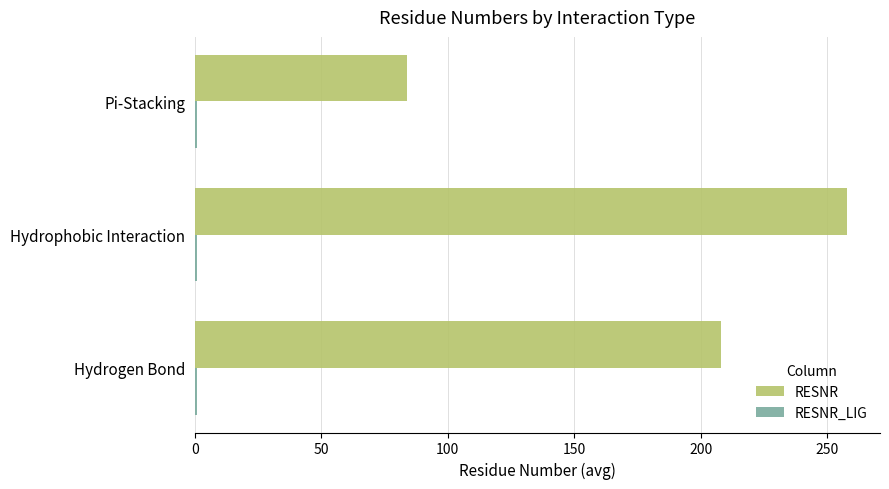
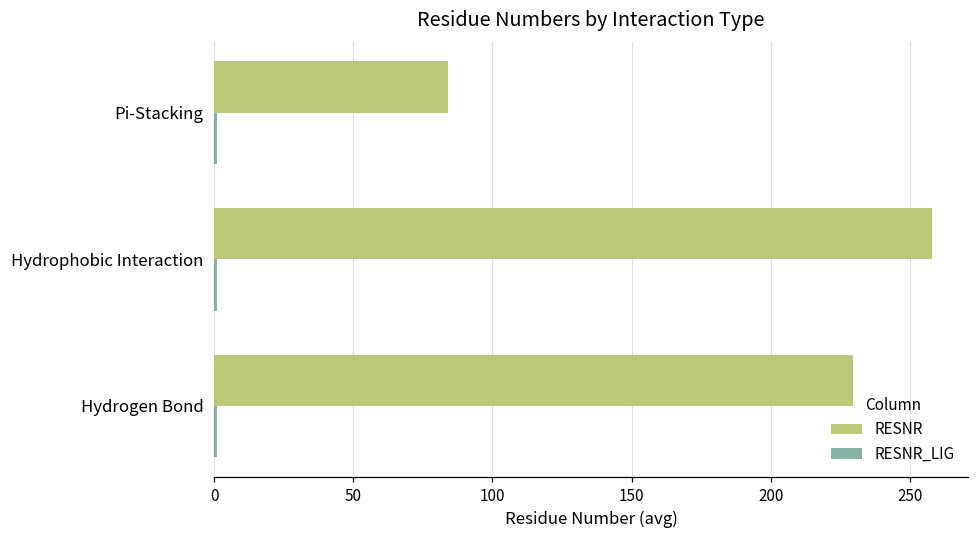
RESNR, Hydrogen Bond: 208 -> 230
